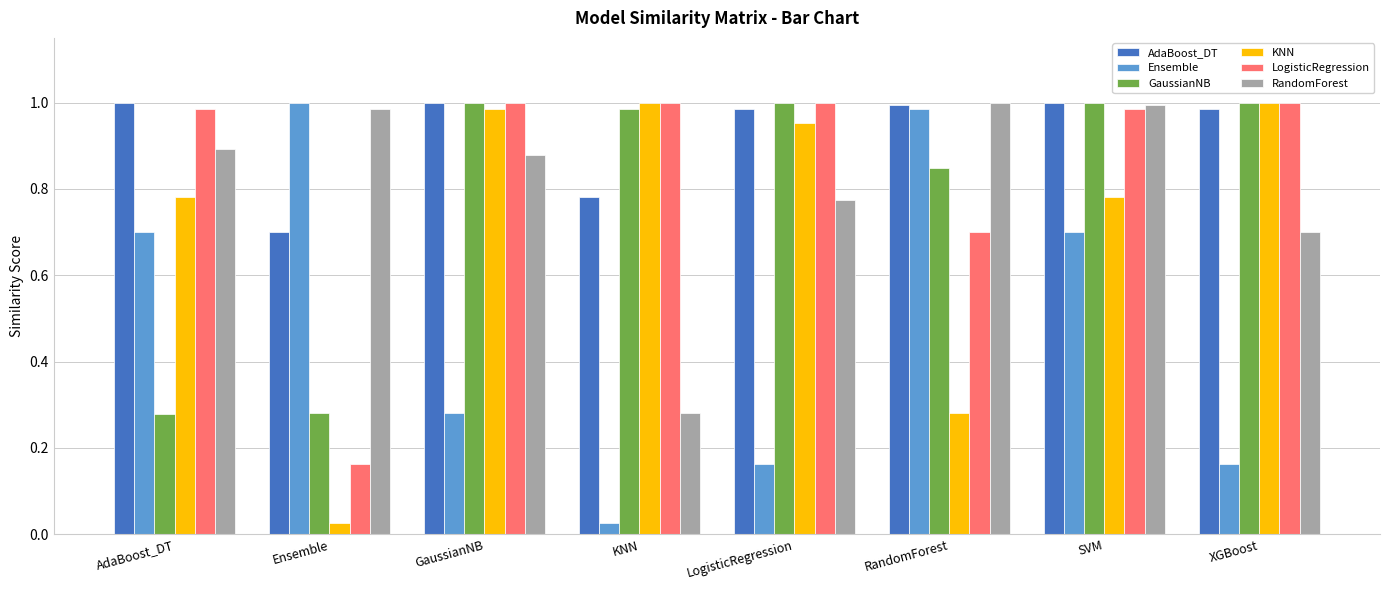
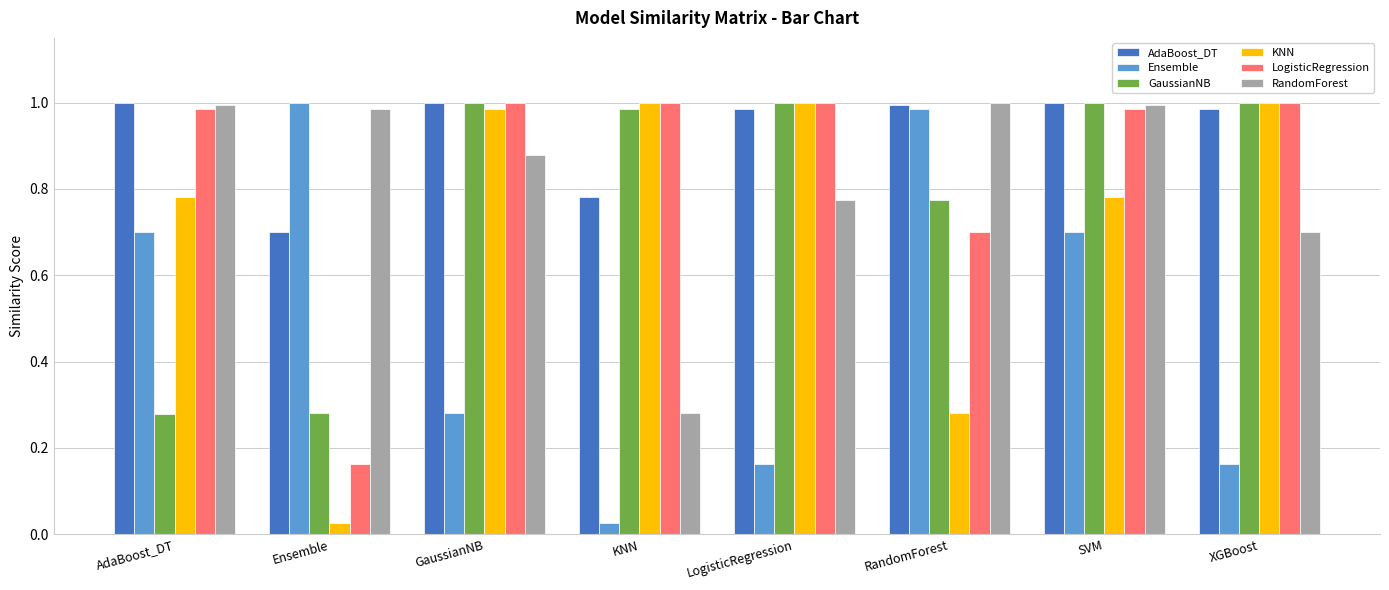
RandomForest, AdaBoost_DT: 0.89 -> 0.99
KNN, LogisticRegression: 0.95 -> 1.00
GaussianNB, RandomForest: 0.85 -> 0.78
